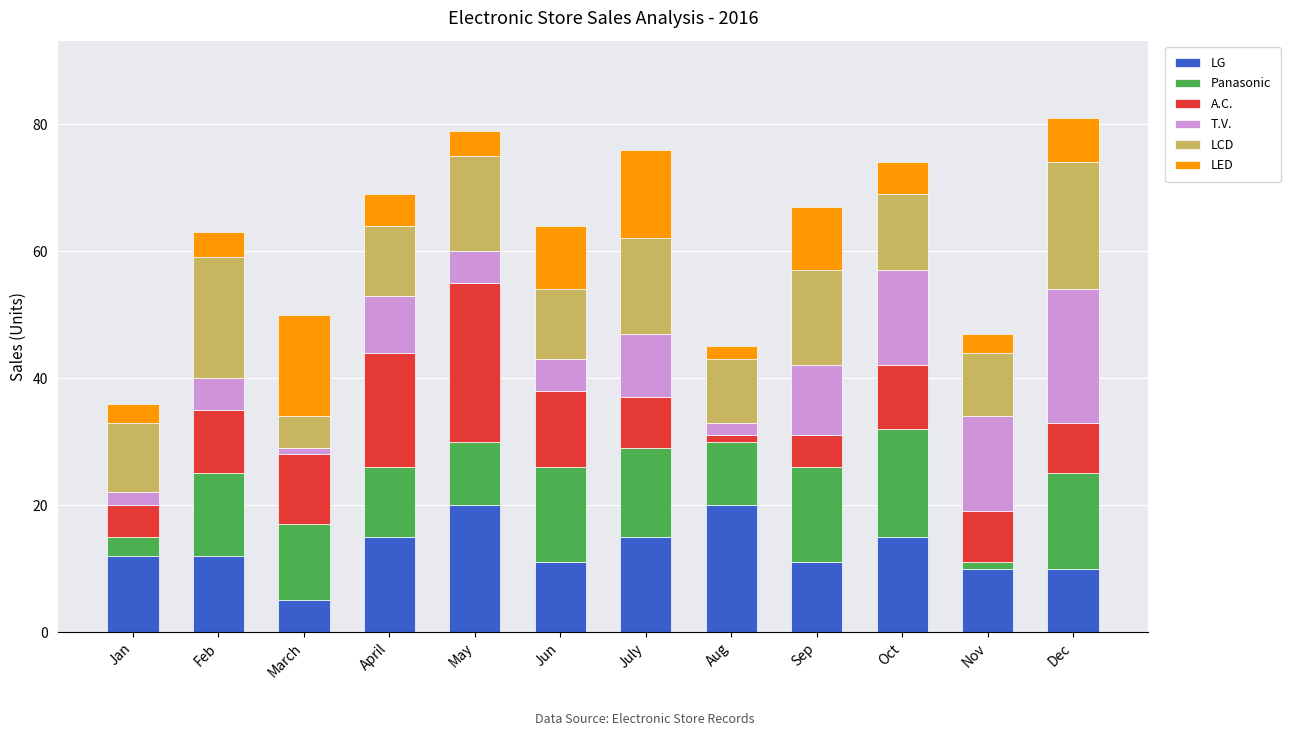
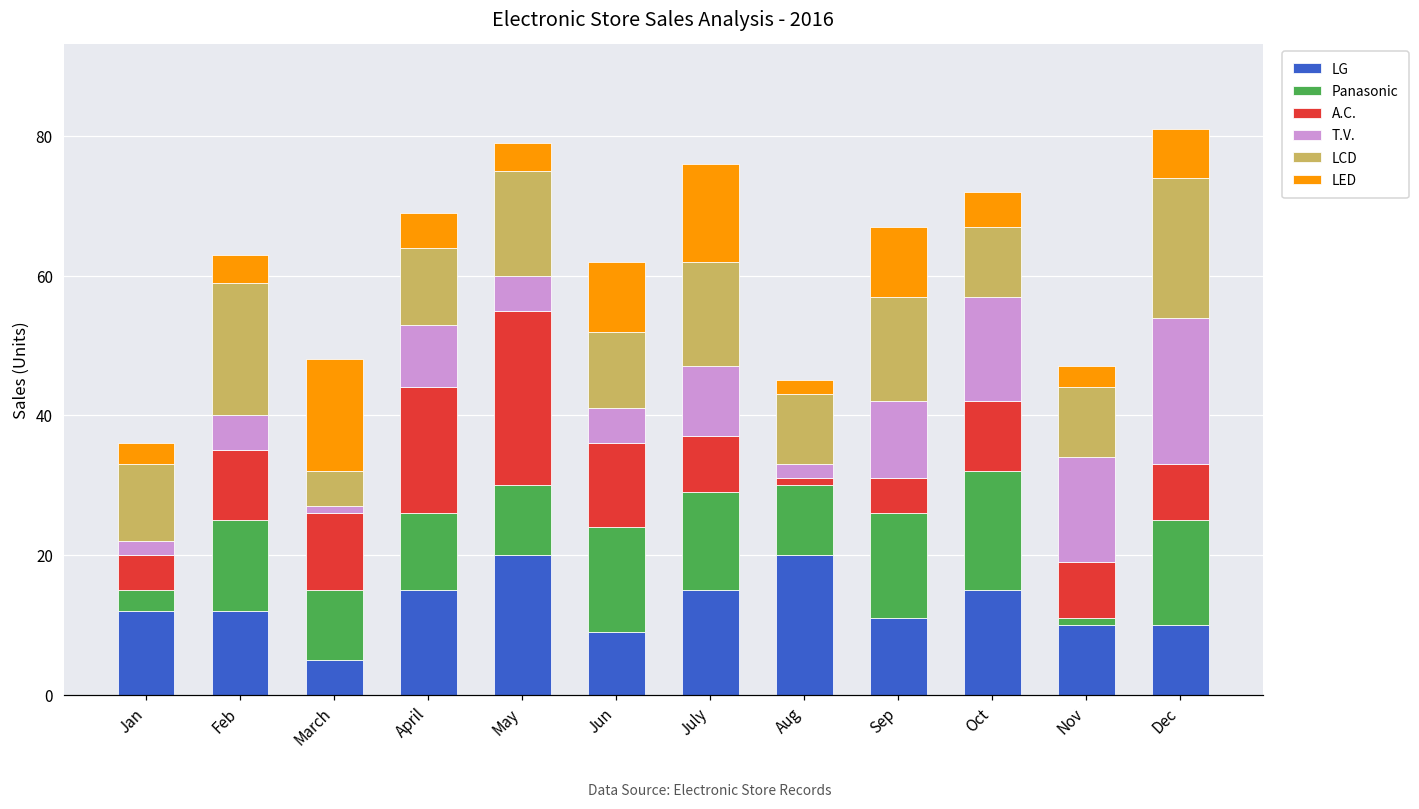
Panasonic, March: 12 -> 10
LG, Jun: 11 -> 9
LCD, Oct: 12 -> 10
